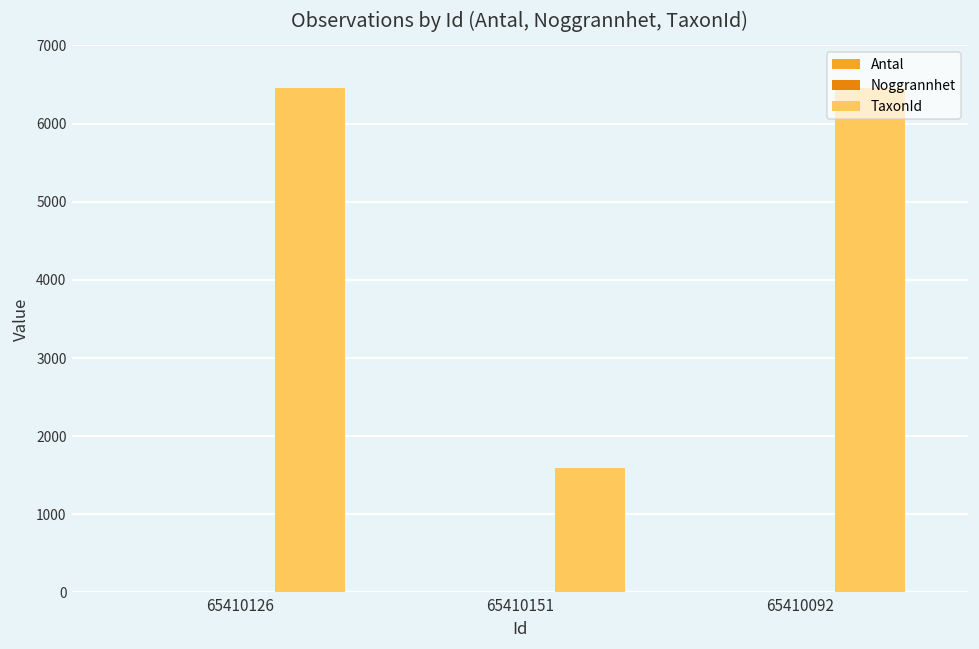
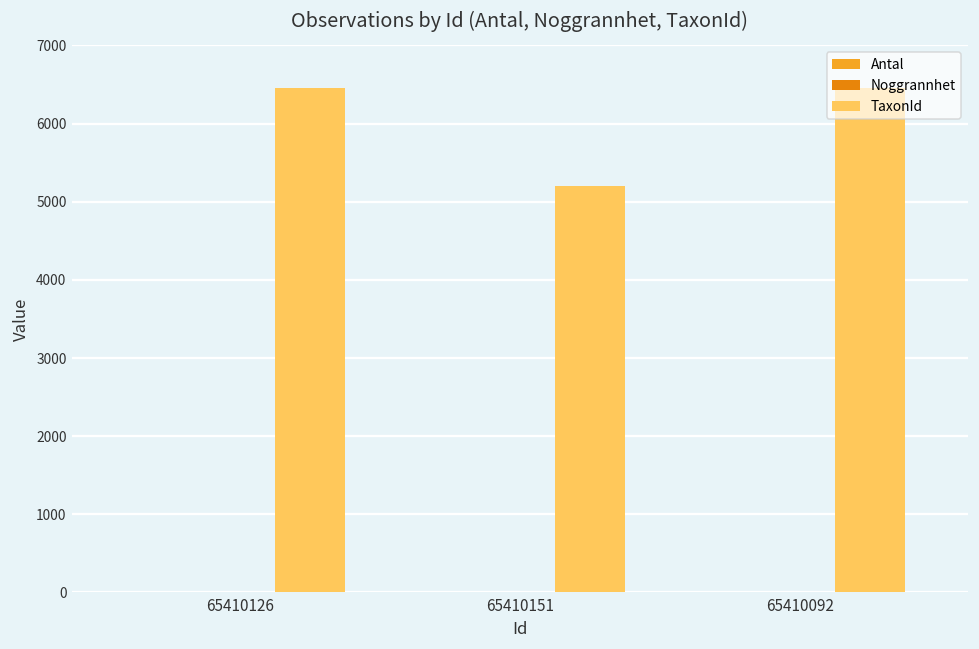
TaxonId, 65410151: 1600 -> 5200
